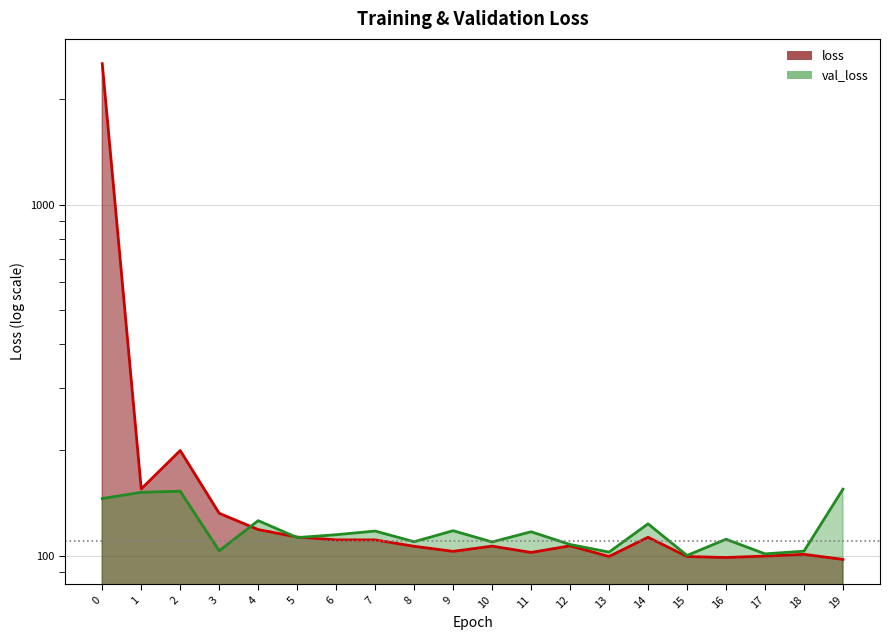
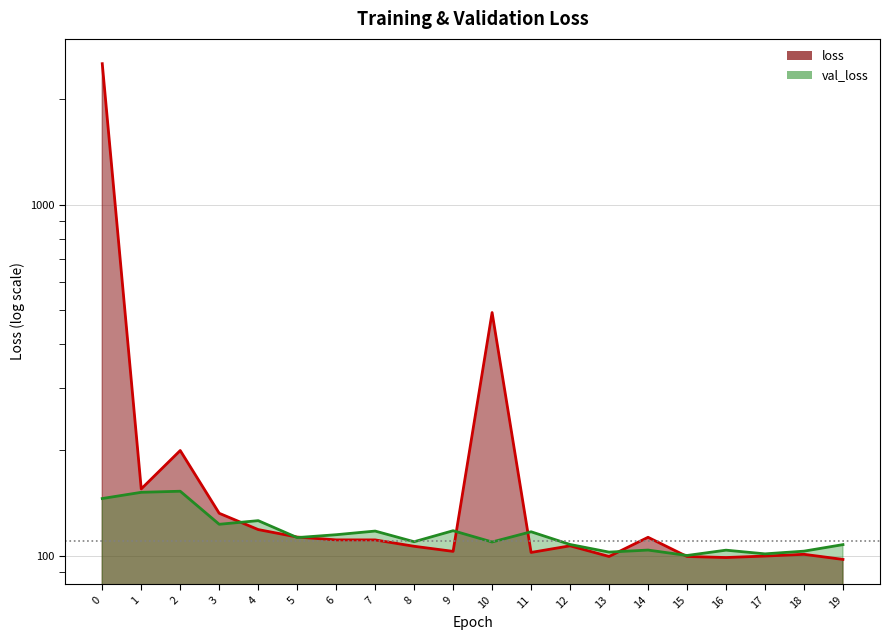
val_loss, 3: 103 -> 123
loss, 10: 107 -> 490
val_loss, 14: 123 -> 104
val_loss, 16: 111 -> 104
val_loss, 19: 150 -> 108
